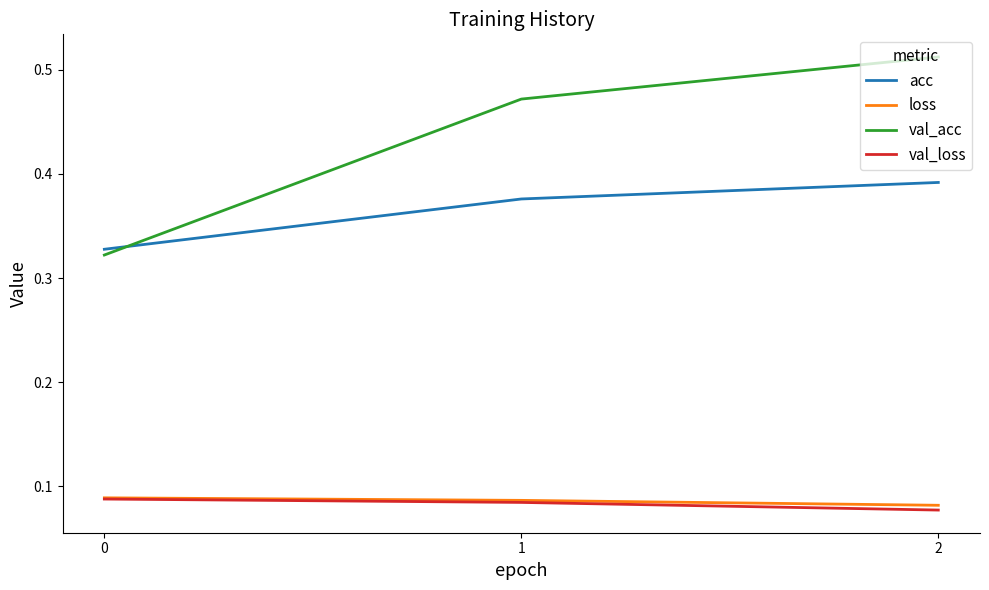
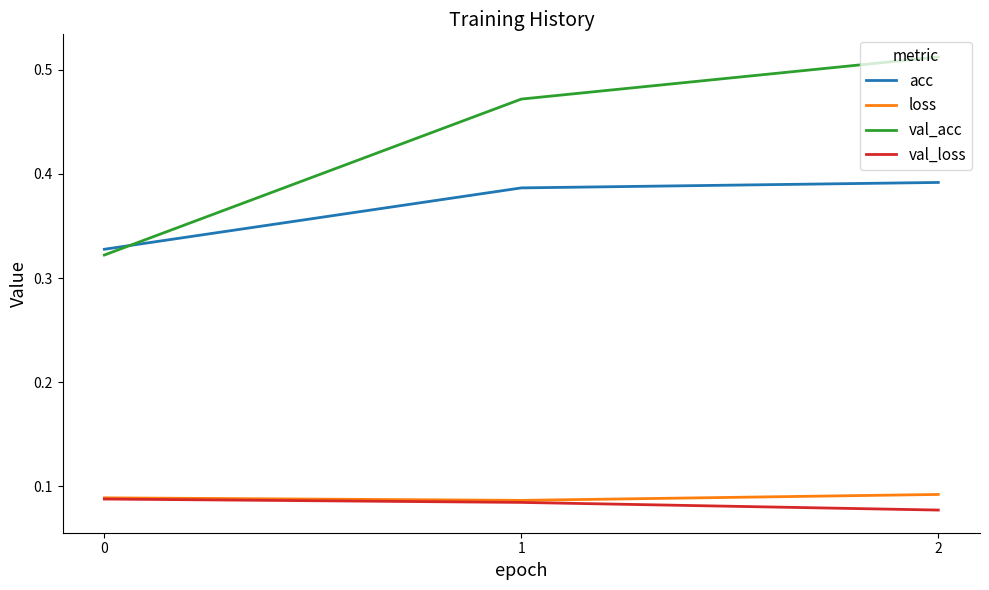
acc, 1: 0.376 -> 0.387
loss, 2: 0.082 -> 0.092
